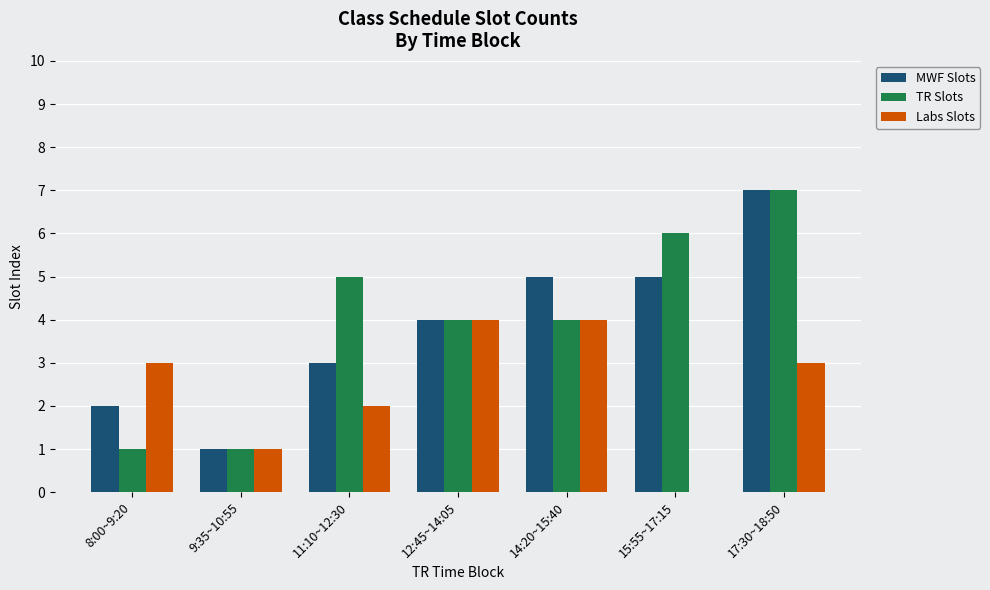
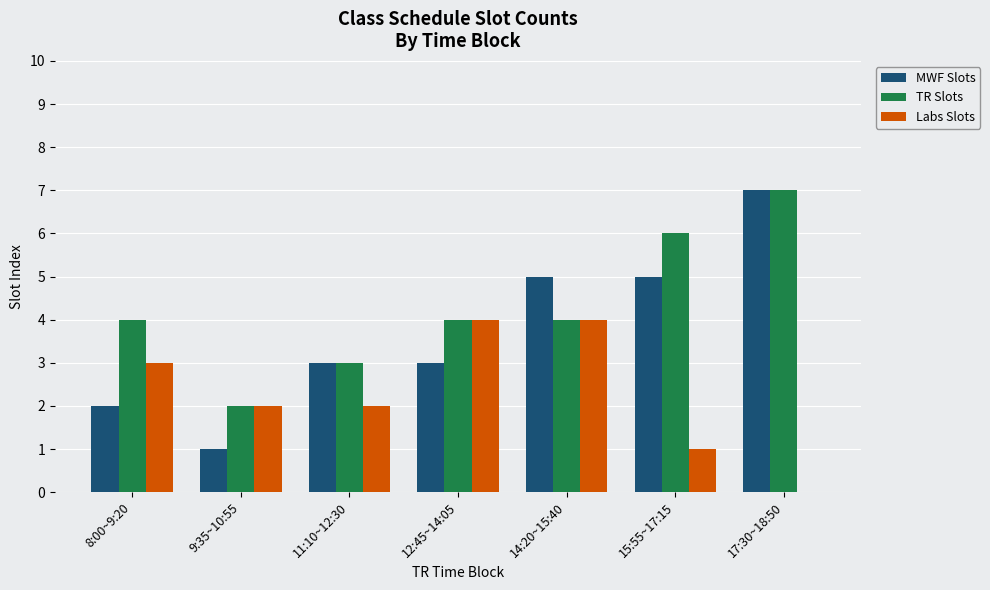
TR Slots, 8:00~9:20: 1 -> 4
TR Slots, 9:35~10:55: 1 -> 2
Labs Slots, 9:35~10:55: 1 -> 2
TR Slots, 11:10~12:30: 5 -> 3
MWF Slots, 12:45~14:05: 4 -> 3
Labs Slots, 15:55~17:15: 0 -> 1
Labs Slots, 17:30~18:50: 3 -> 0
